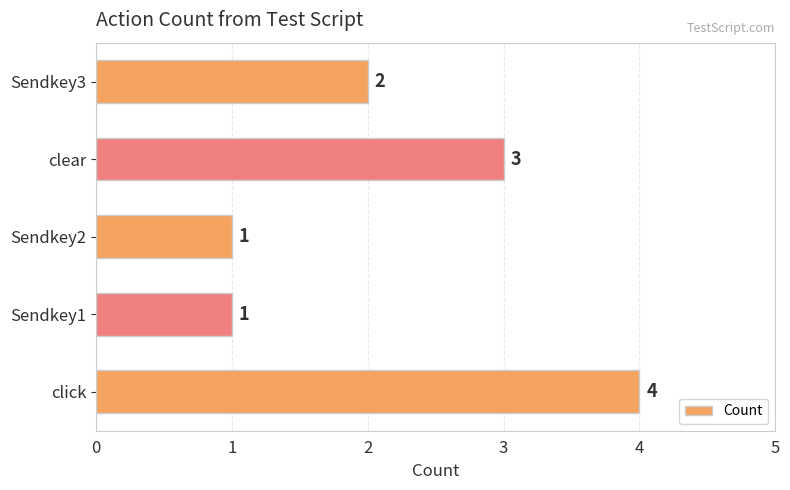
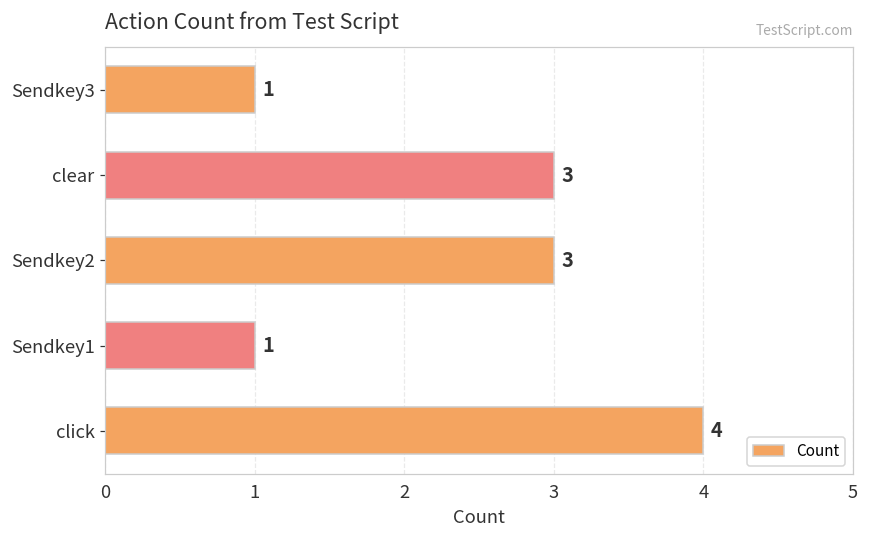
Sendkey3: 2 -> 1
Sendkey2: 1 -> 3
